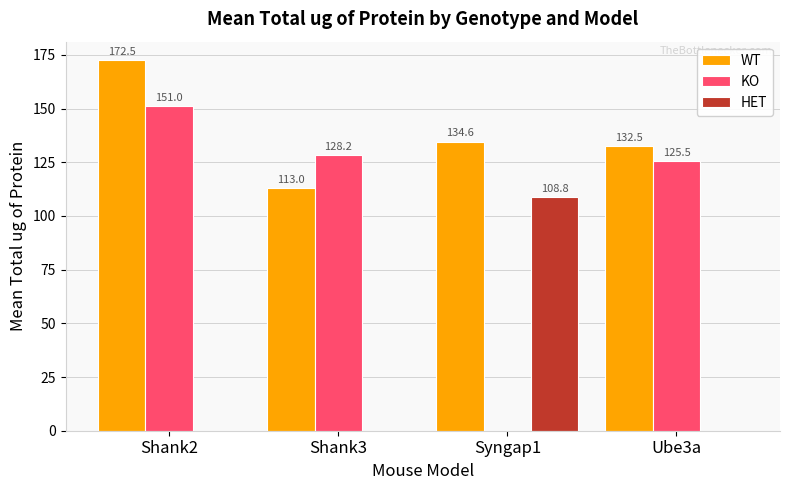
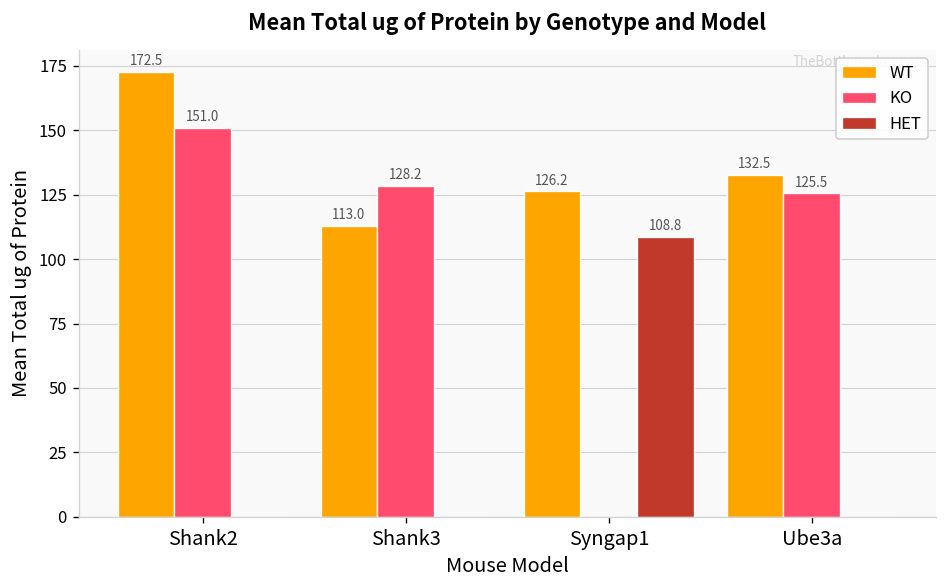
WT, Syngap1: 134.6 -> 126.2
